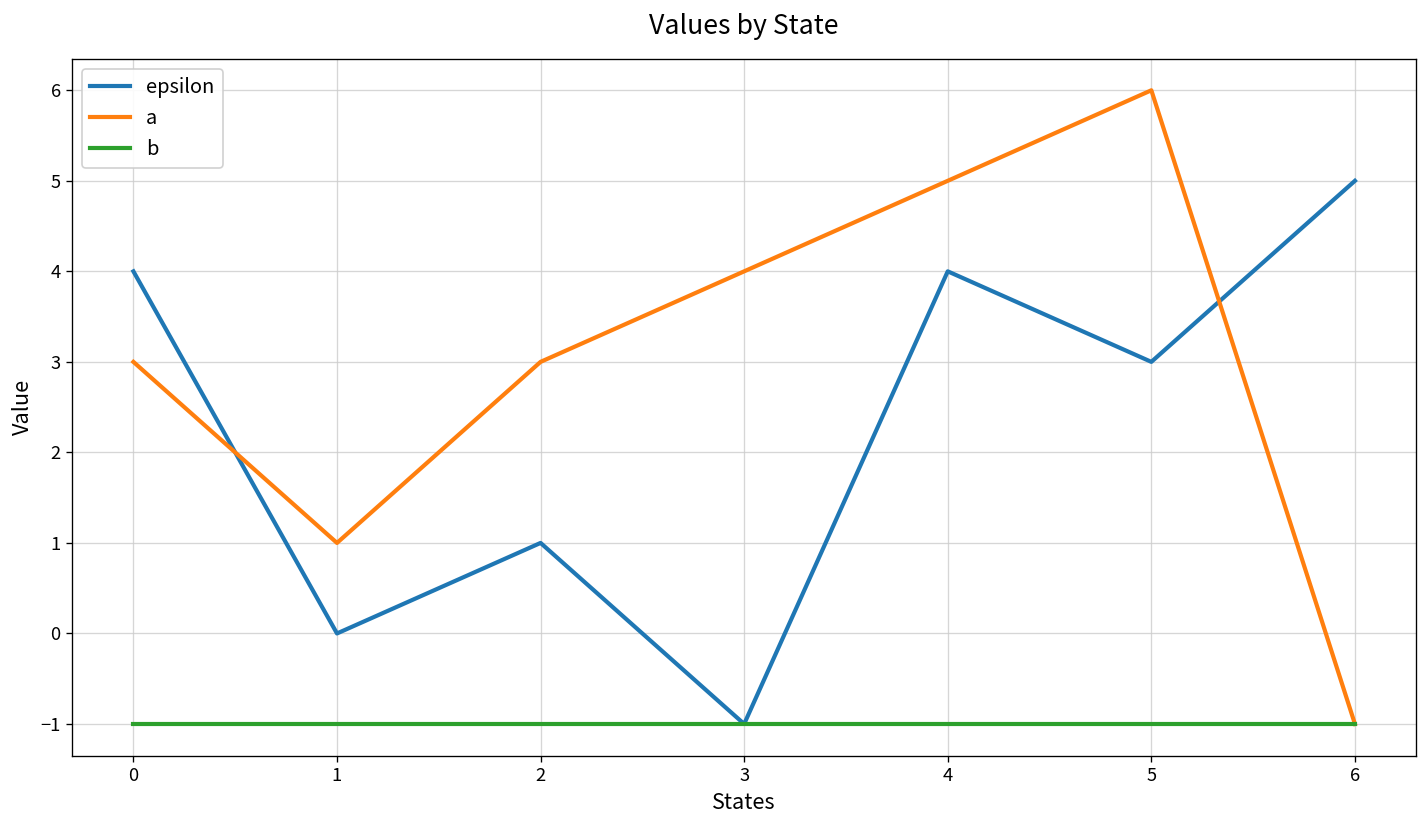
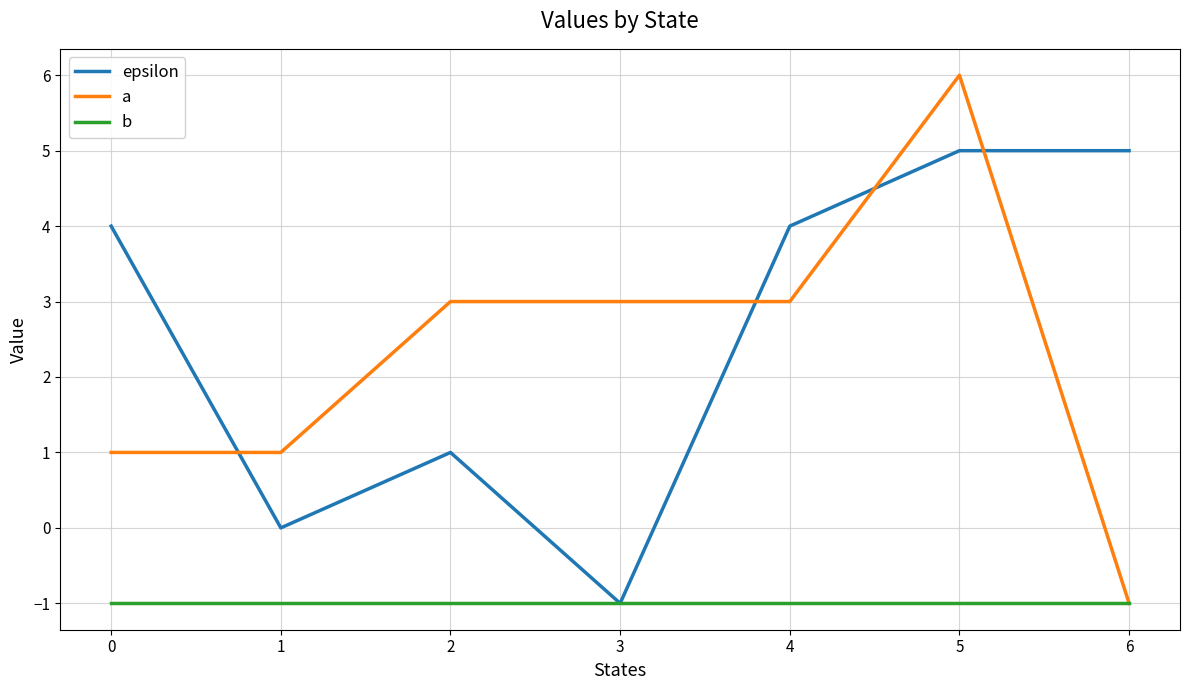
a, 0: 3 -> 1
a, 3: 4 -> 3
a, 4: 5 -> 3
epsilon, 5: 3 -> 5
